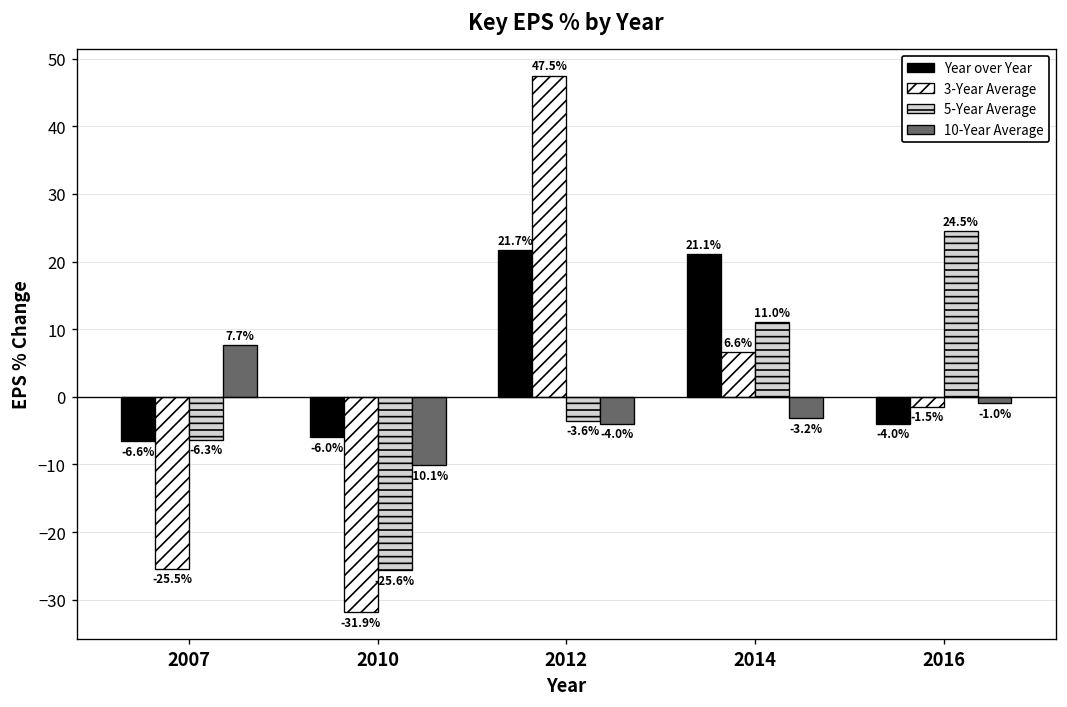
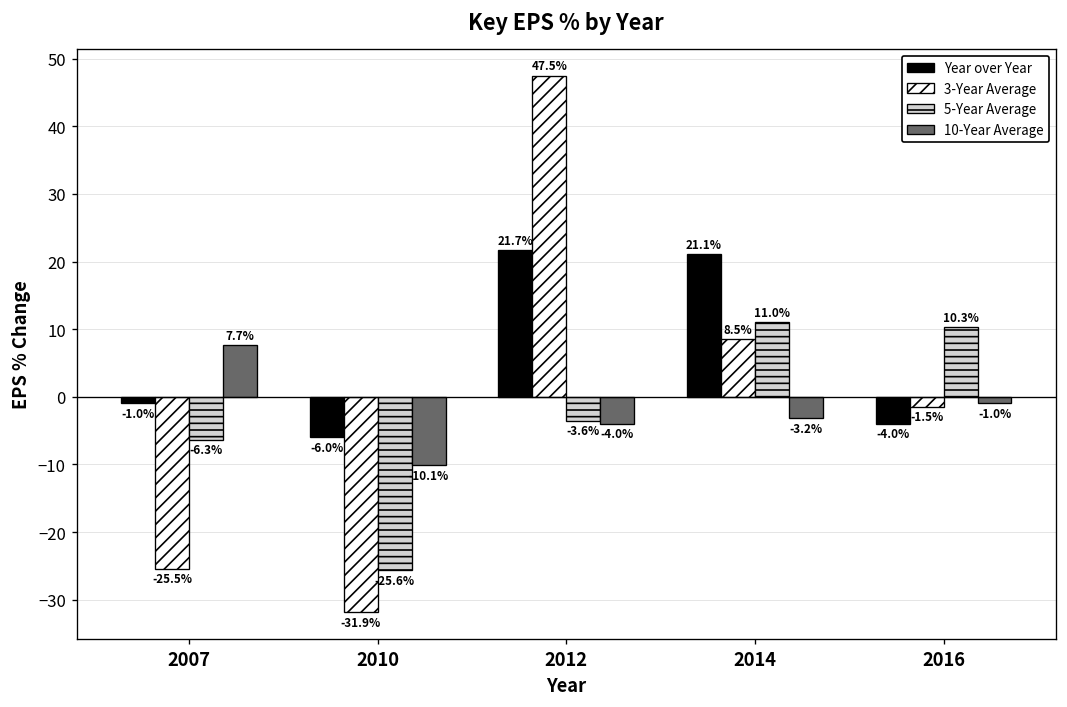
Year over Year, 2007: -6.6% -> -1.0%
3-Year Average, 2014: 6.6% -> 8.5%
5-Year Average, 2016: 24.5% -> 10.3%
